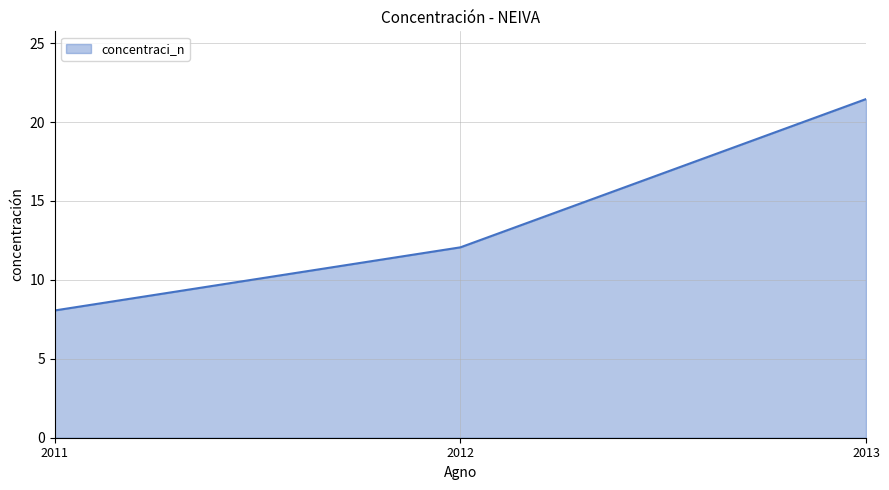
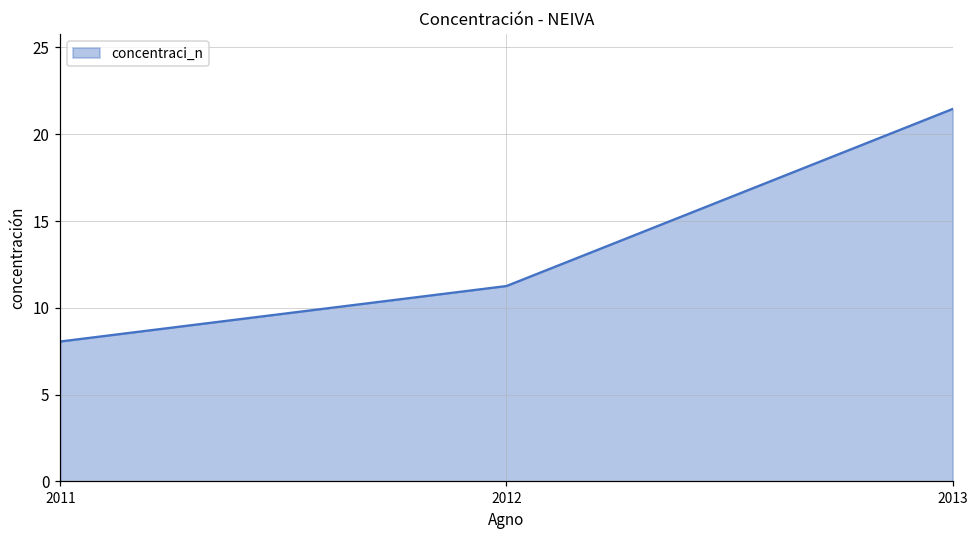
2012: 12.1 -> 11.3
